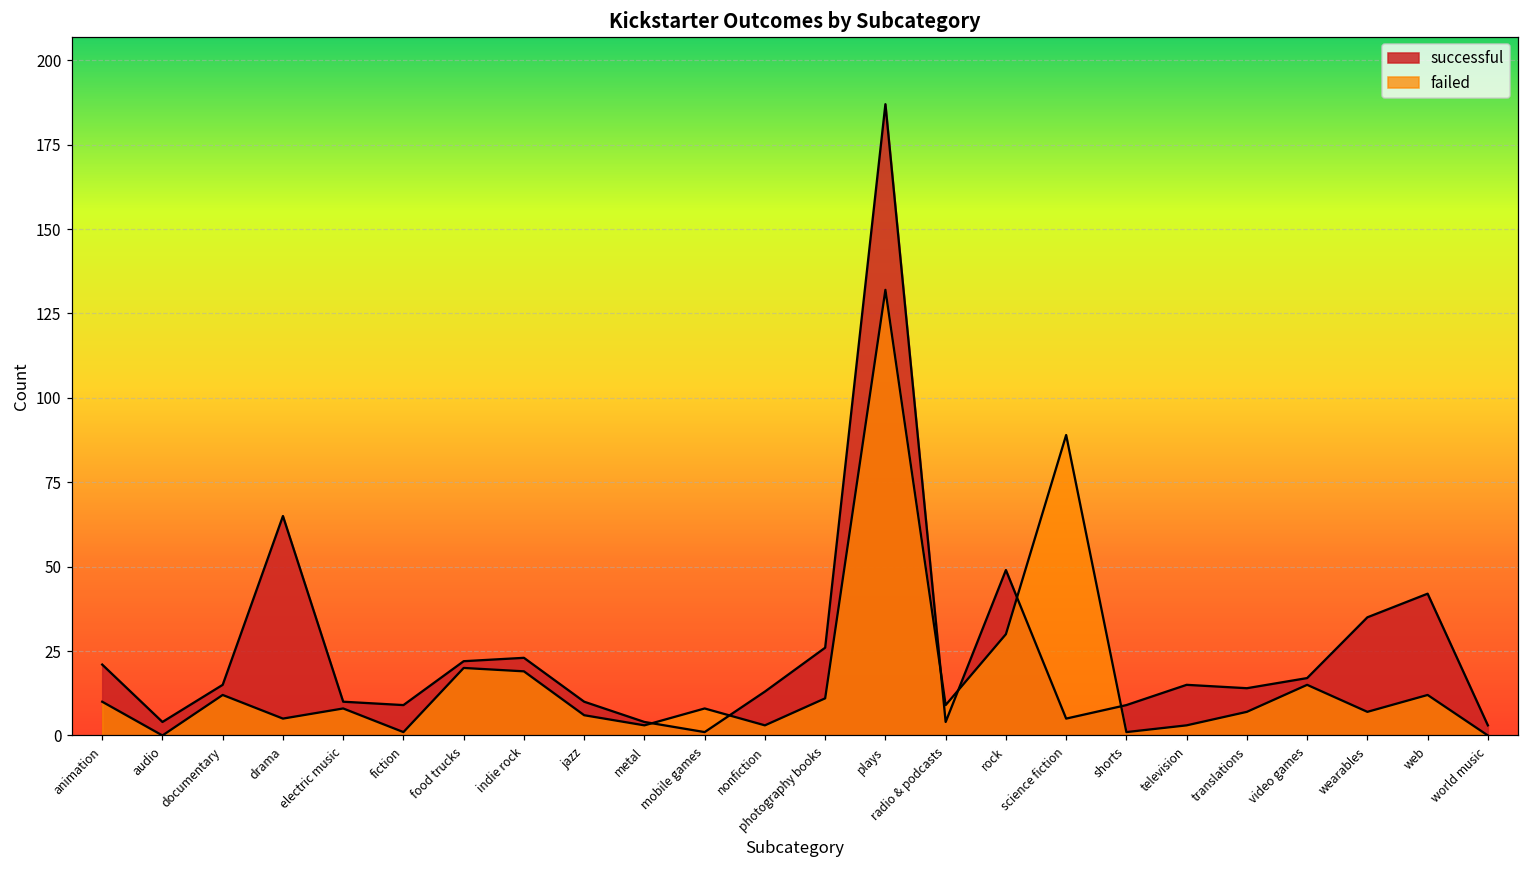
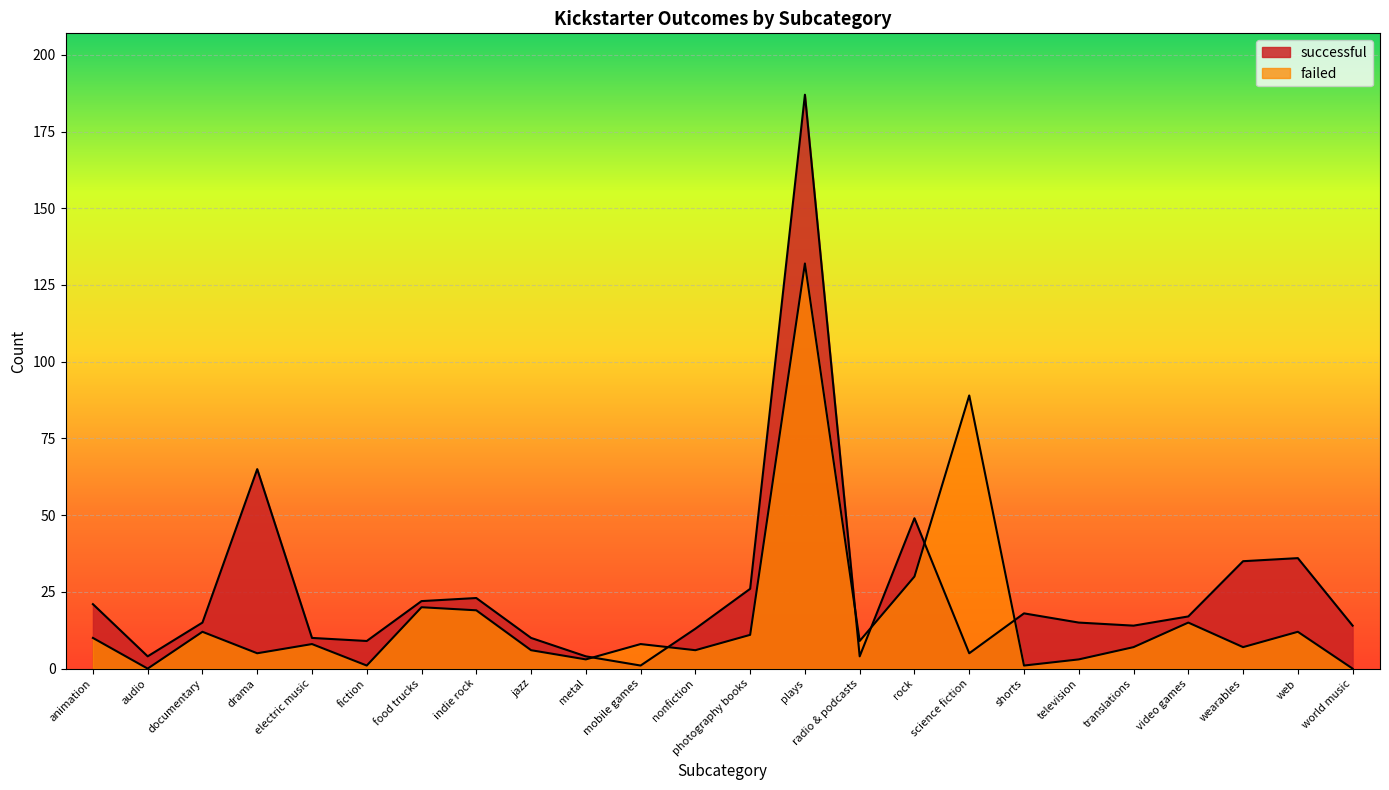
failed, nonfiction: 3 -> 6
successful, shorts: 9 -> 18
successful, web: 42 -> 36
successful, world music: 3 -> 14
